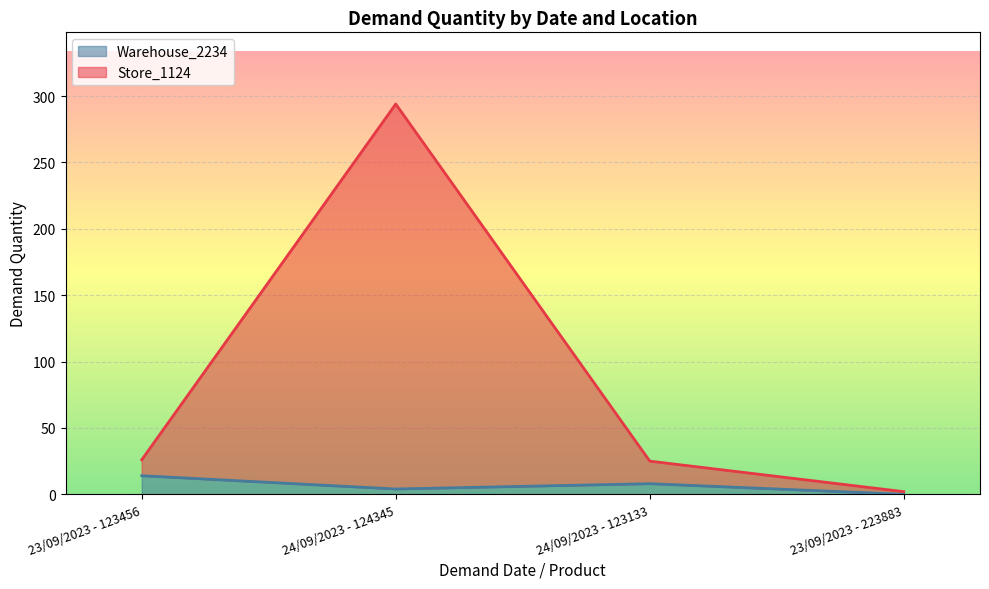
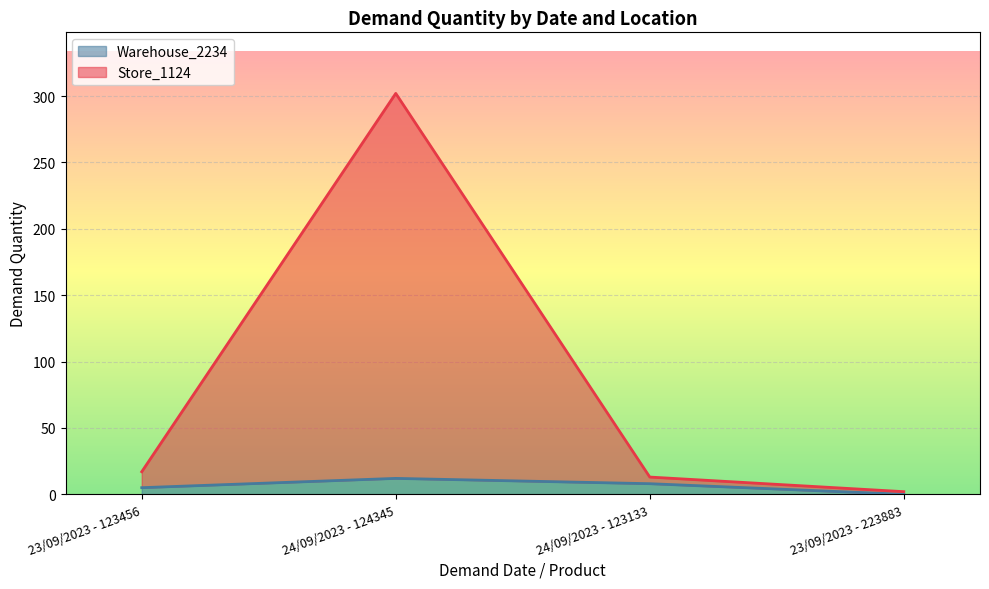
Warehouse_2234, 23/09/2023 - 123456: 14 -> 5
Warehouse_2234, 24/09/2023 - 124345: 4 -> 12
Store_1124, 24/09/2023 - 123133: 17 -> 5
